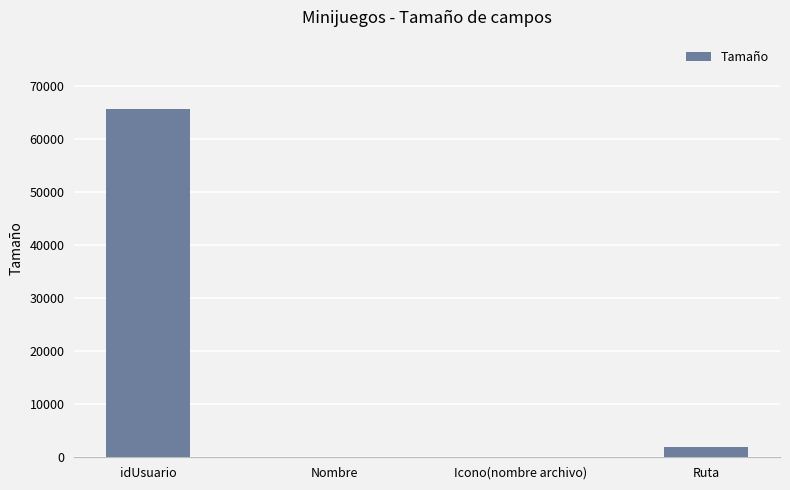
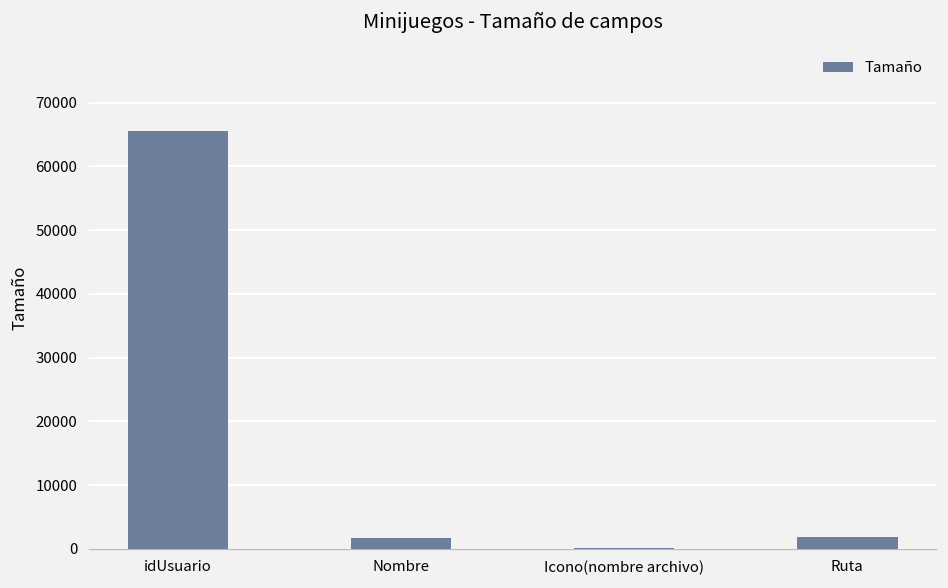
Nombre: 0 -> 2000
